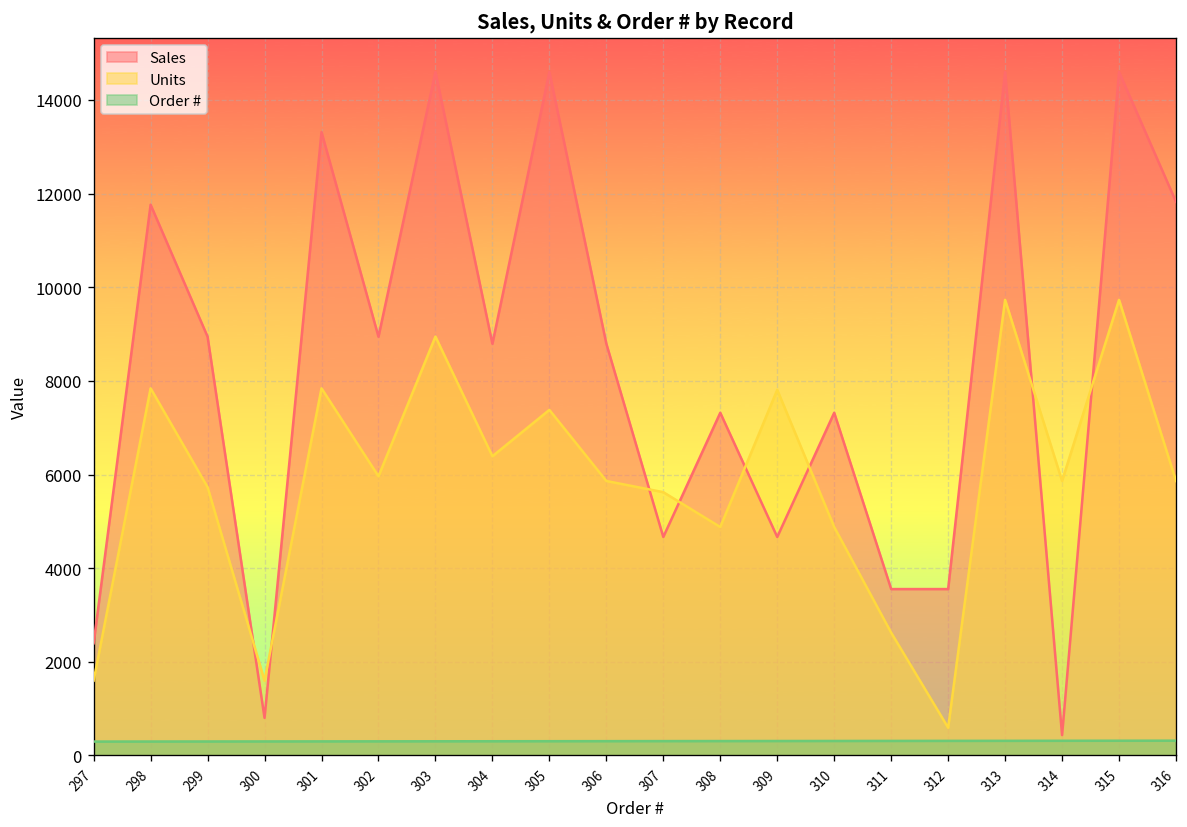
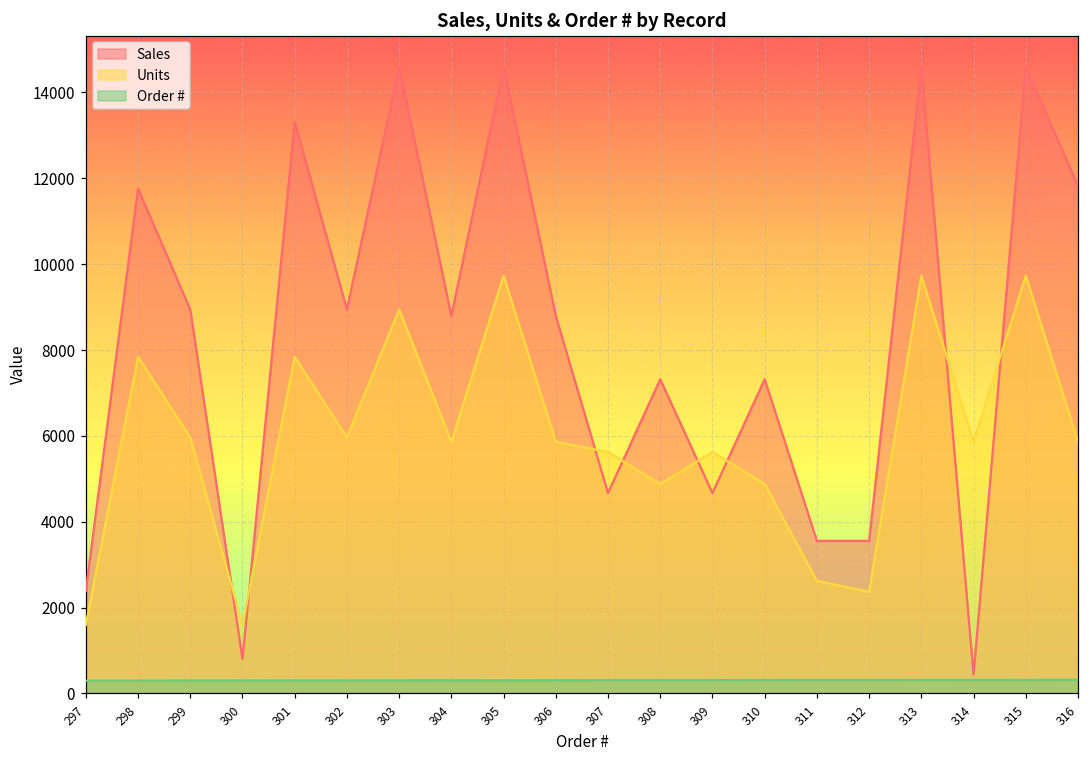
Units, 299: 5700 -> 6000
Units, 304: 6400 -> 5900
Units, 305: 7400 -> 9700
Units, 309: 7800 -> 5600
Units, 312: 600 -> 2400
